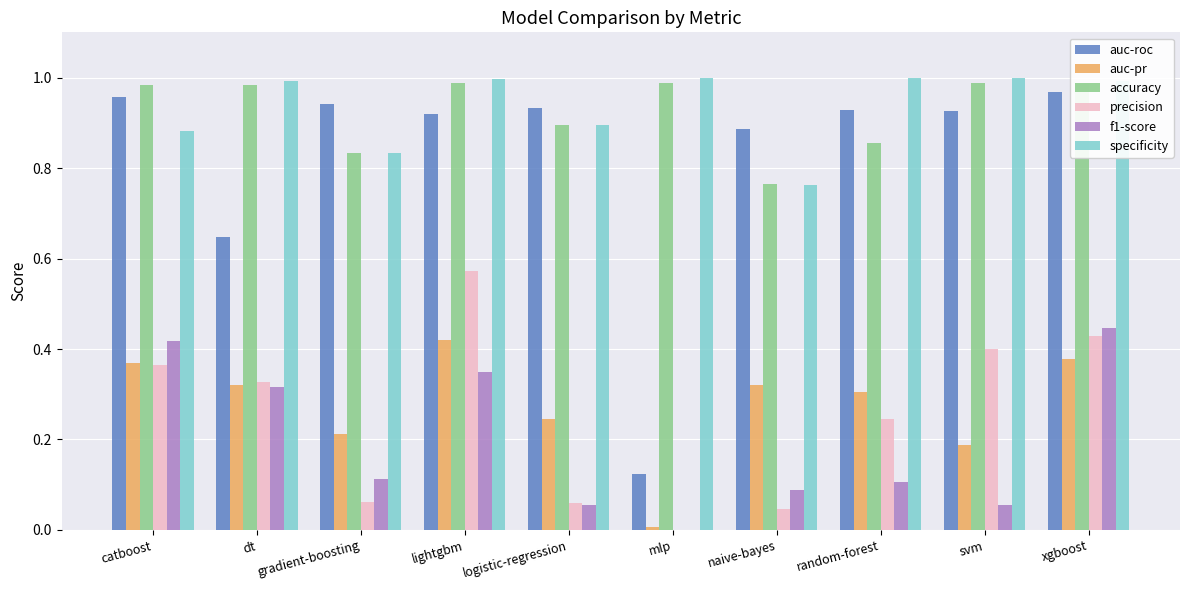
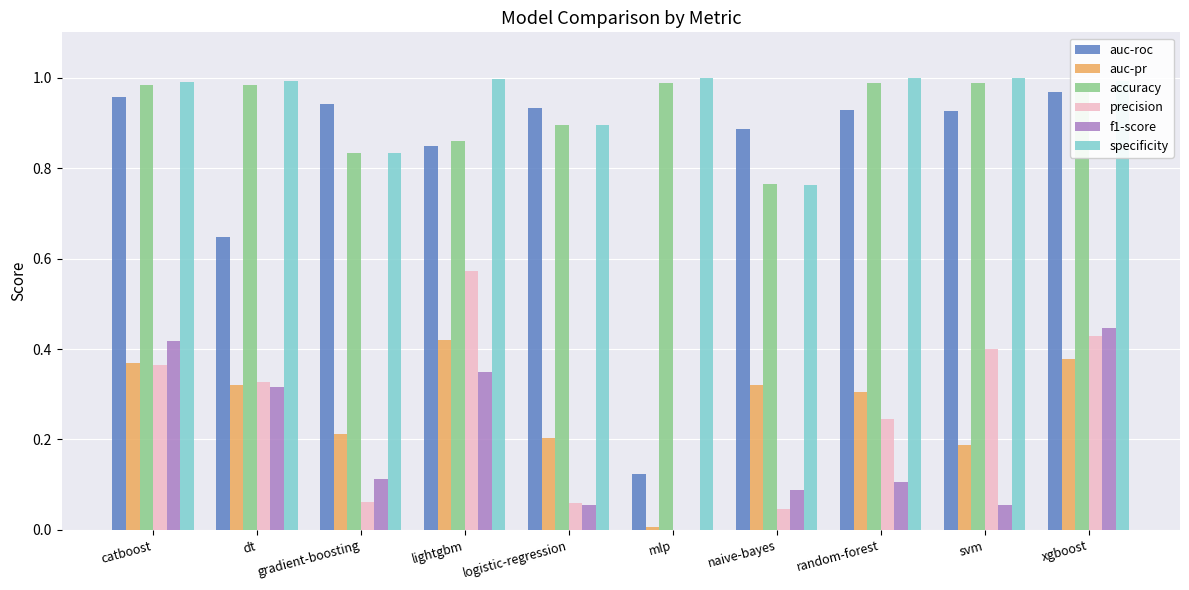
specificity, catboost: 0.88 -> 0.99
auc-roc, lightgbm: 0.92 -> 0.85
accuracy, lightgbm: 0.99 -> 0.86
auc-pr, logistic-regression: 0.24 -> 0.20
accuracy, random-forest: 0.86 -> 0.99
